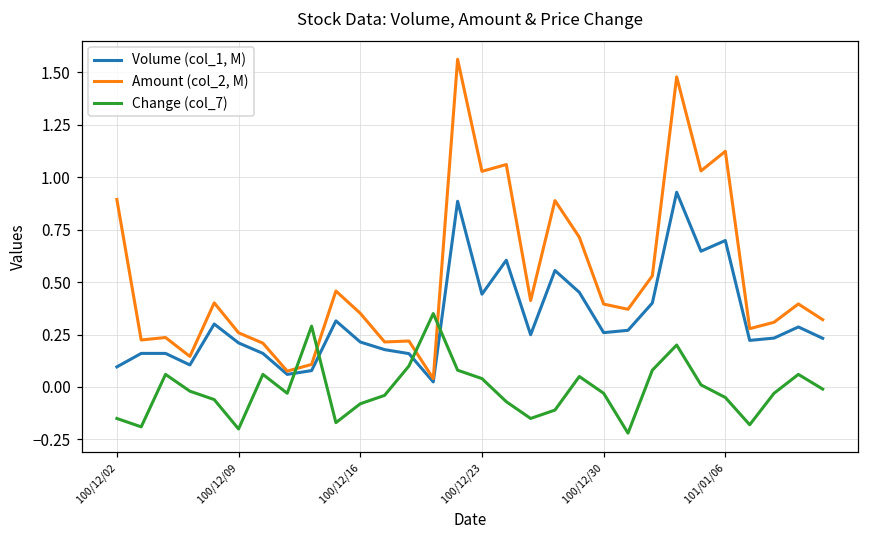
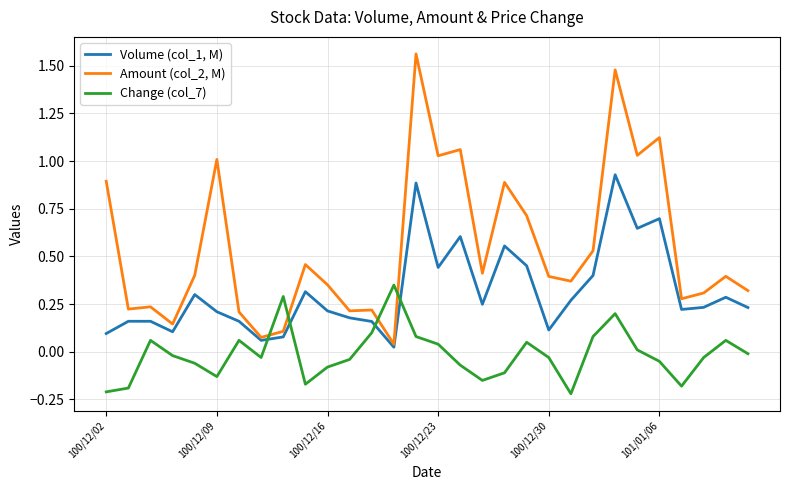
Change (col_7), 100/12/02: -0.15 -> -0.21
Amount (col_2, M), 100/12/09: 0.26 -> 1.01
Change (col_7), 100/12/09: -0.20 -> -0.13
Volume (col_1, M), 100/12/30: 0.26 -> 0.11
